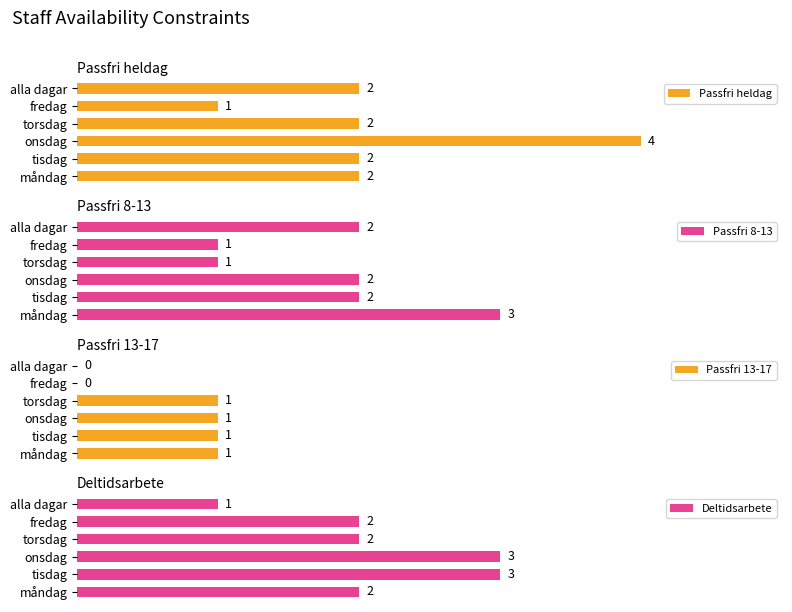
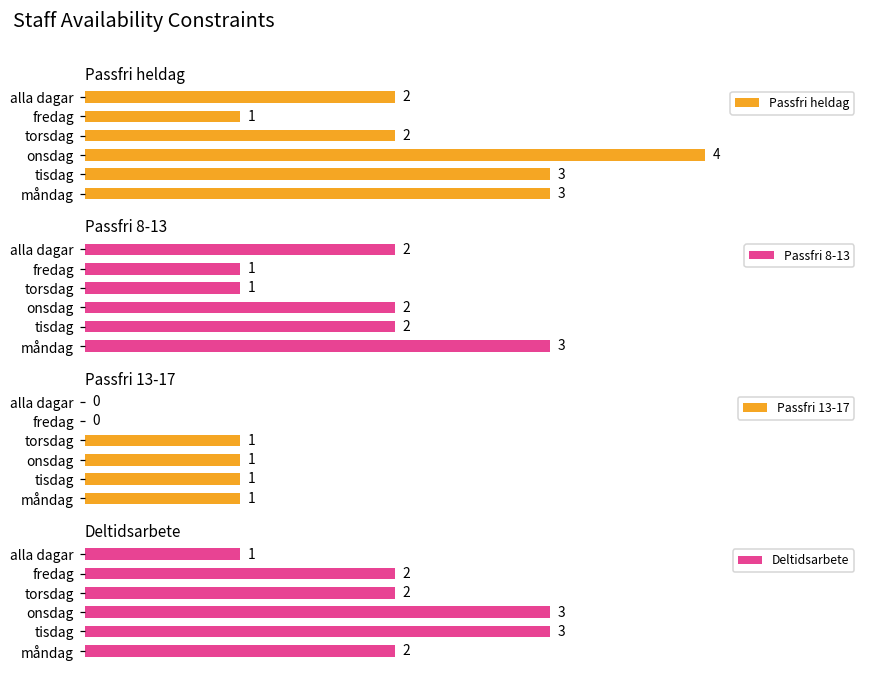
Passfri heldag, tisdag: 2 -> 3
Passfri heldag, måndag: 2 -> 3
